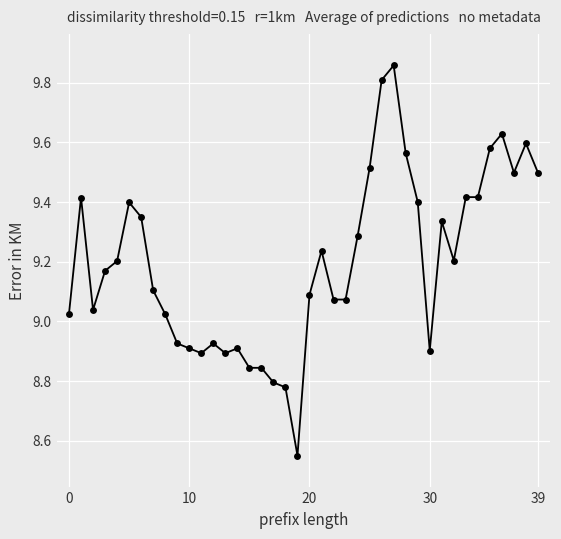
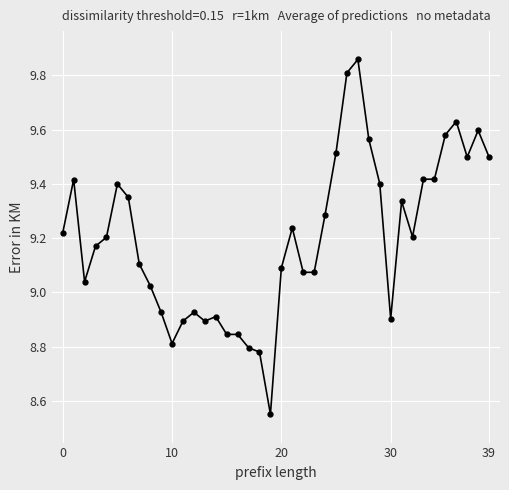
0: 9.03 -> 9.22
10: 8.91 -> 8.81
